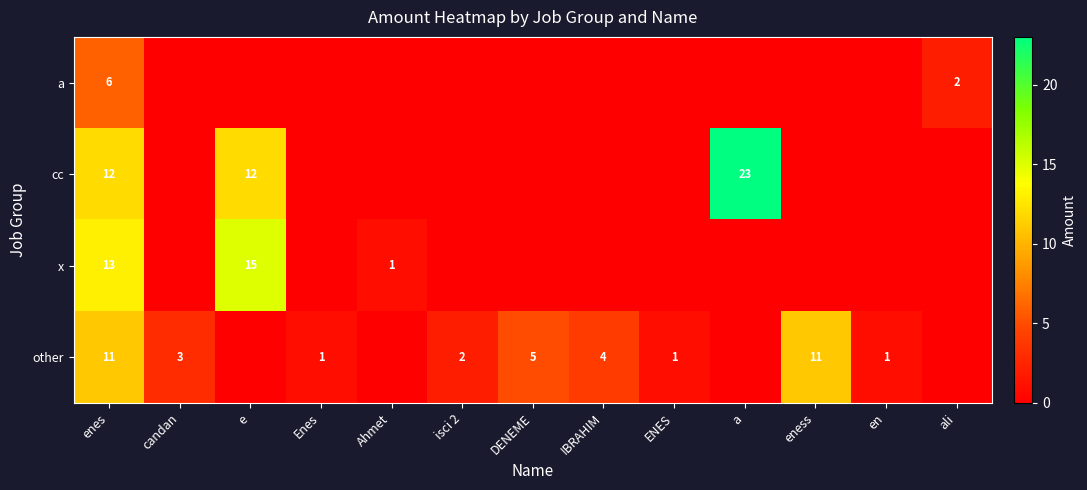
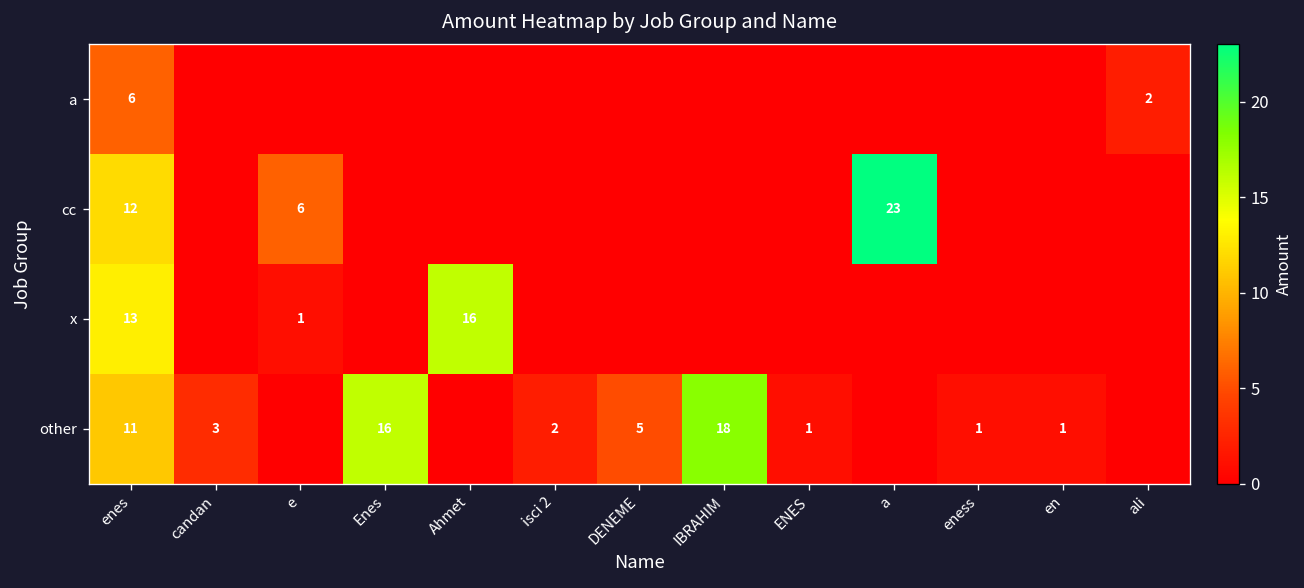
cc, e: 12 -> 6
x, e: 15 -> 1
x, Ahmet: 1 -> 16
other, Enes: 1 -> 16
other, IBRAHIM: 4 -> 18
other, eness: 11 -> 1
